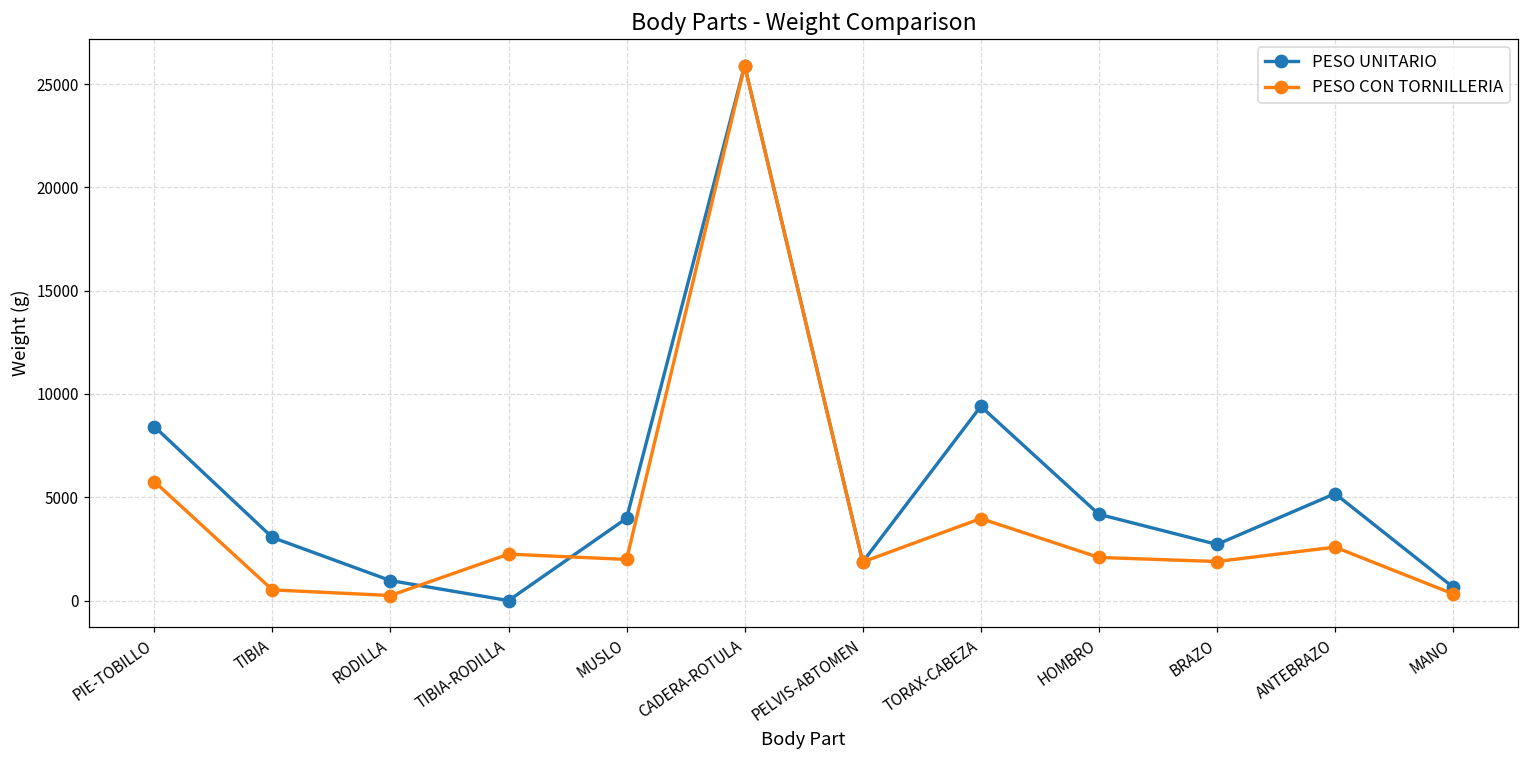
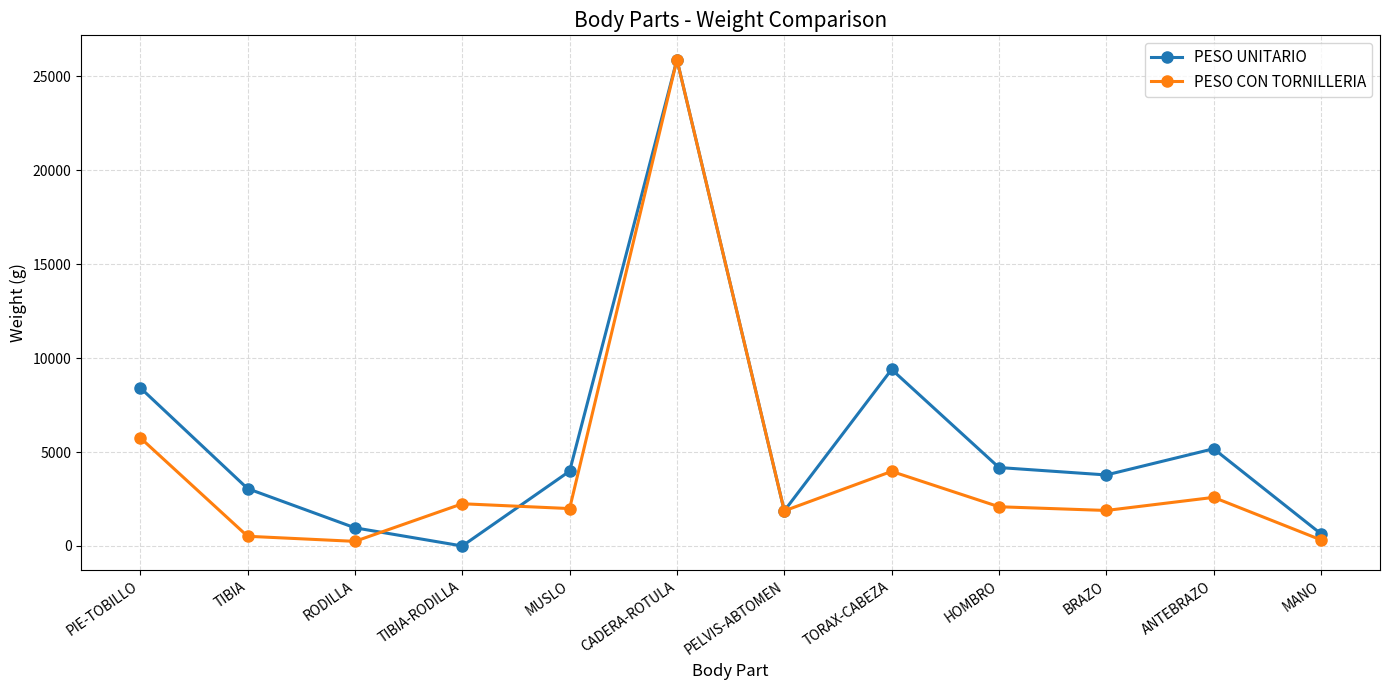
PESO UNITARIO, BRAZO: 2700 -> 3800
